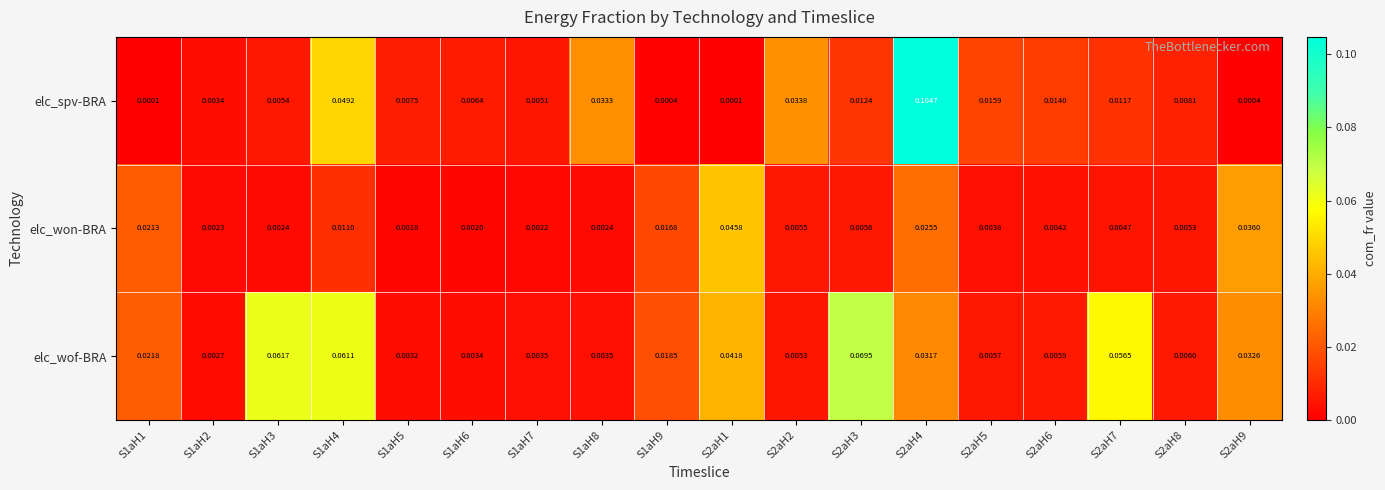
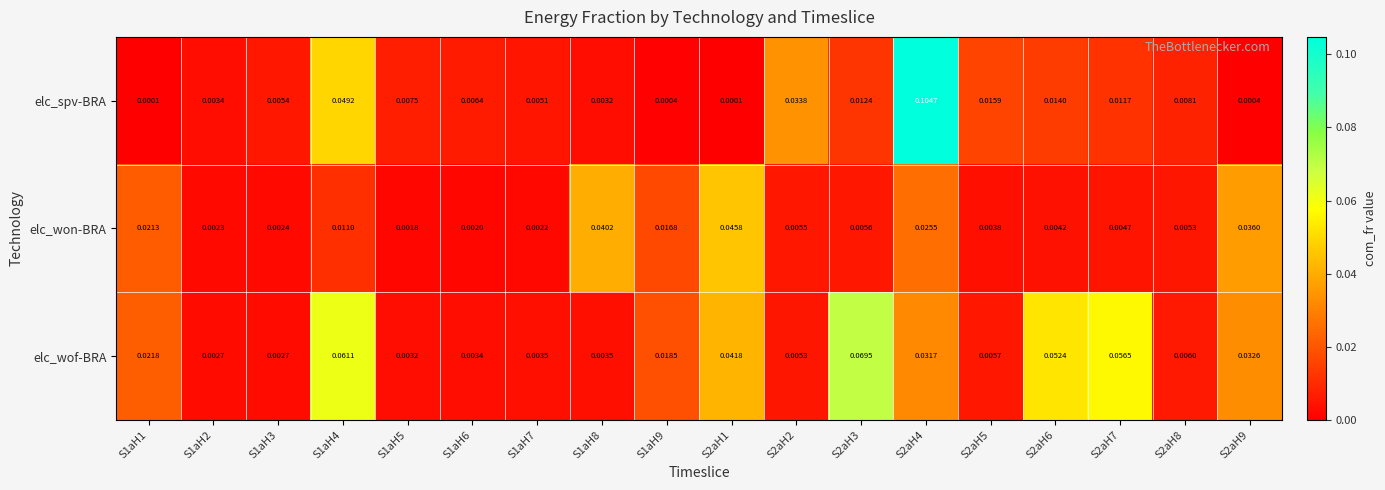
elc_spv-BRA, S1aH8: 0.0333 -> 0.0032
elc_won-BRA, S1aH8: 0.0024 -> 0.0402
elc_wof-BRA, S1aH3: 0.0617 -> 0.0027
elc_wof-BRA, S2aH6: 0.0059 -> 0.0524
